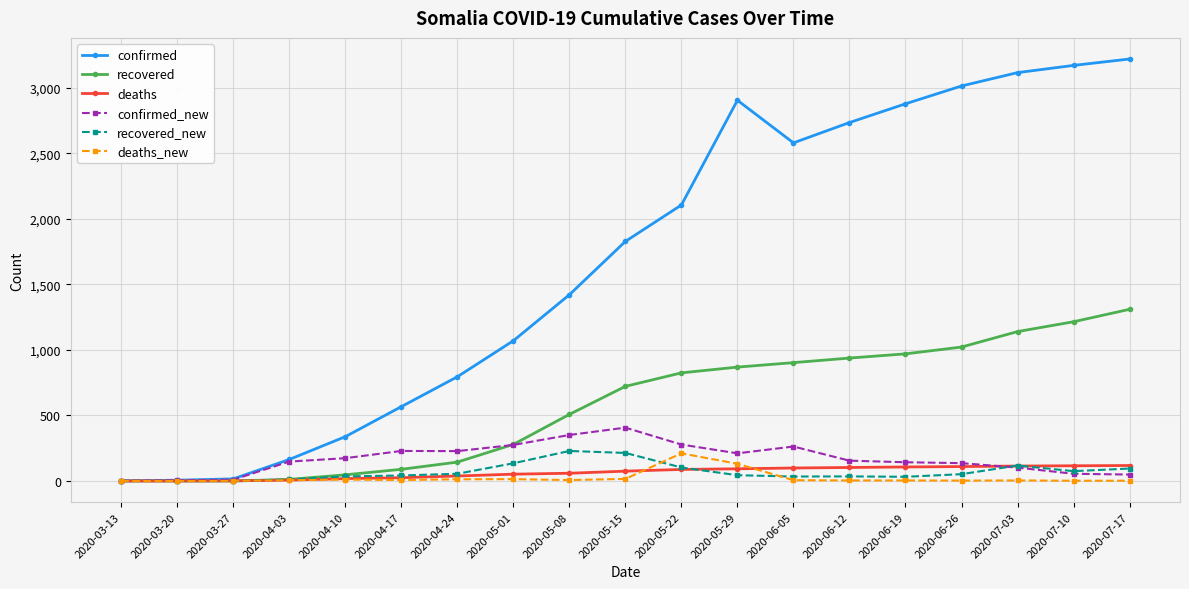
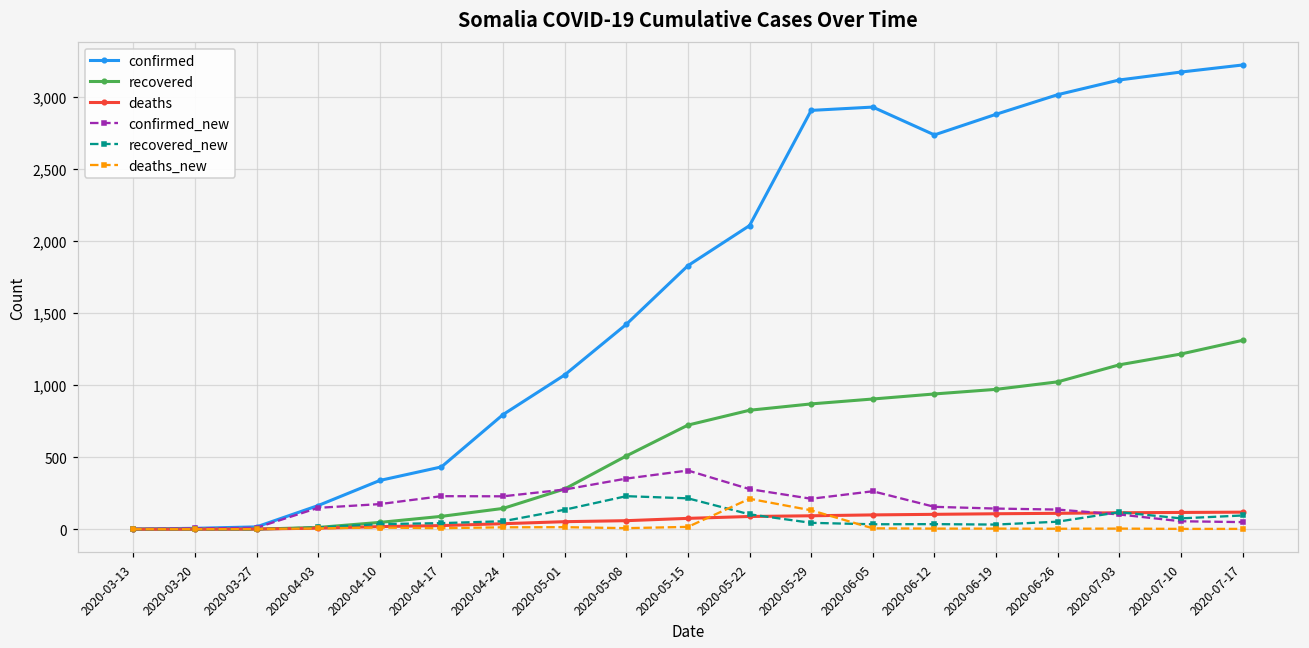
confirmed, 2020-04-17: 570 -> 430
confirmed, 2020-06-05: 2,580 -> 2,930
